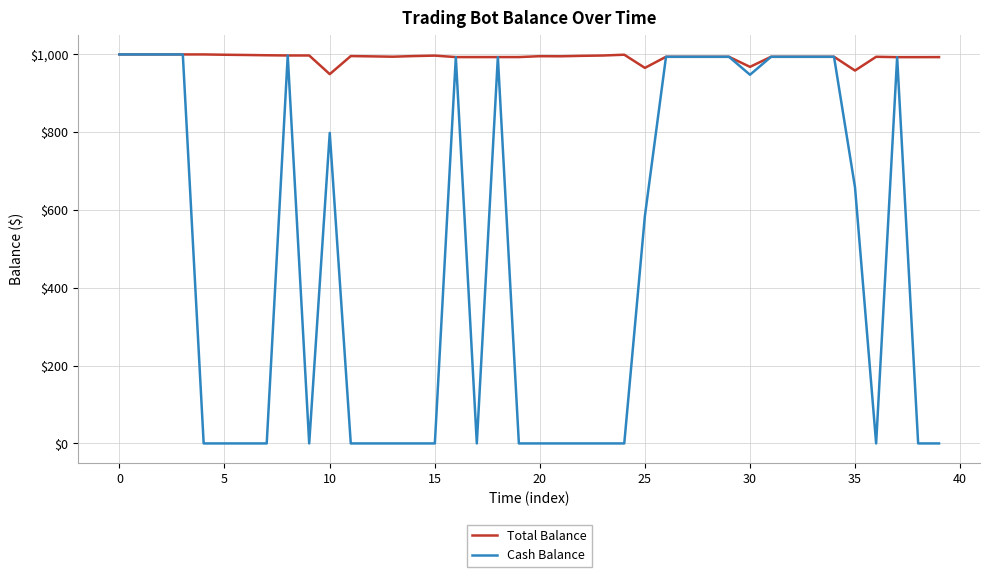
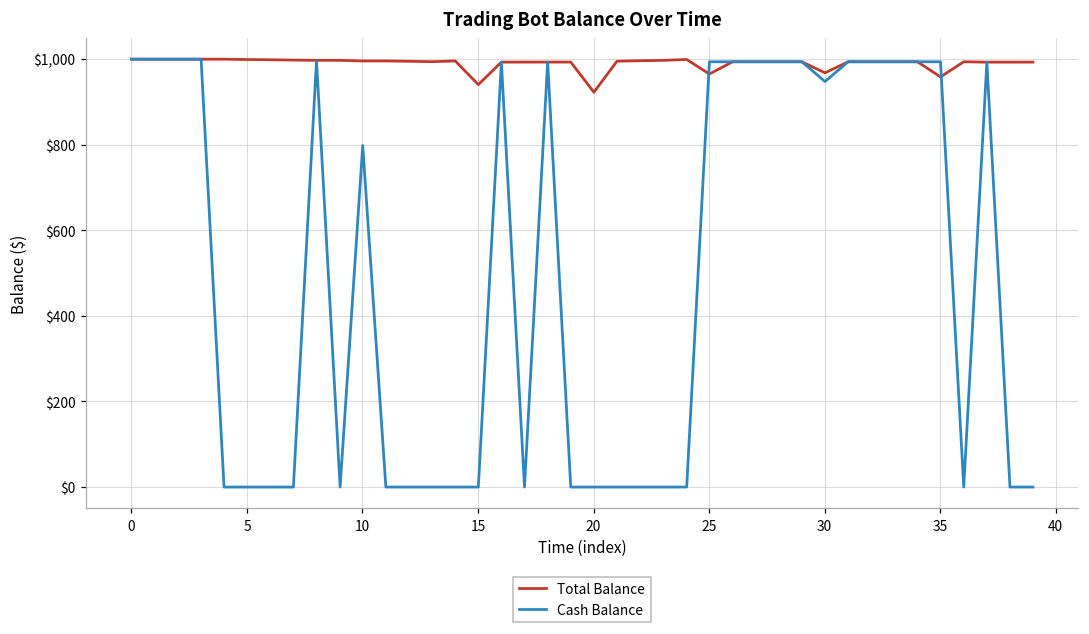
Total Balance, 10: $950 -> $1,000
Total Balance, 15: $1,000 -> $940
Total Balance, 20: $1,000 -> $920
Cash Balance, 25: $580 -> $990
Cash Balance, 35: $660 -> $990
